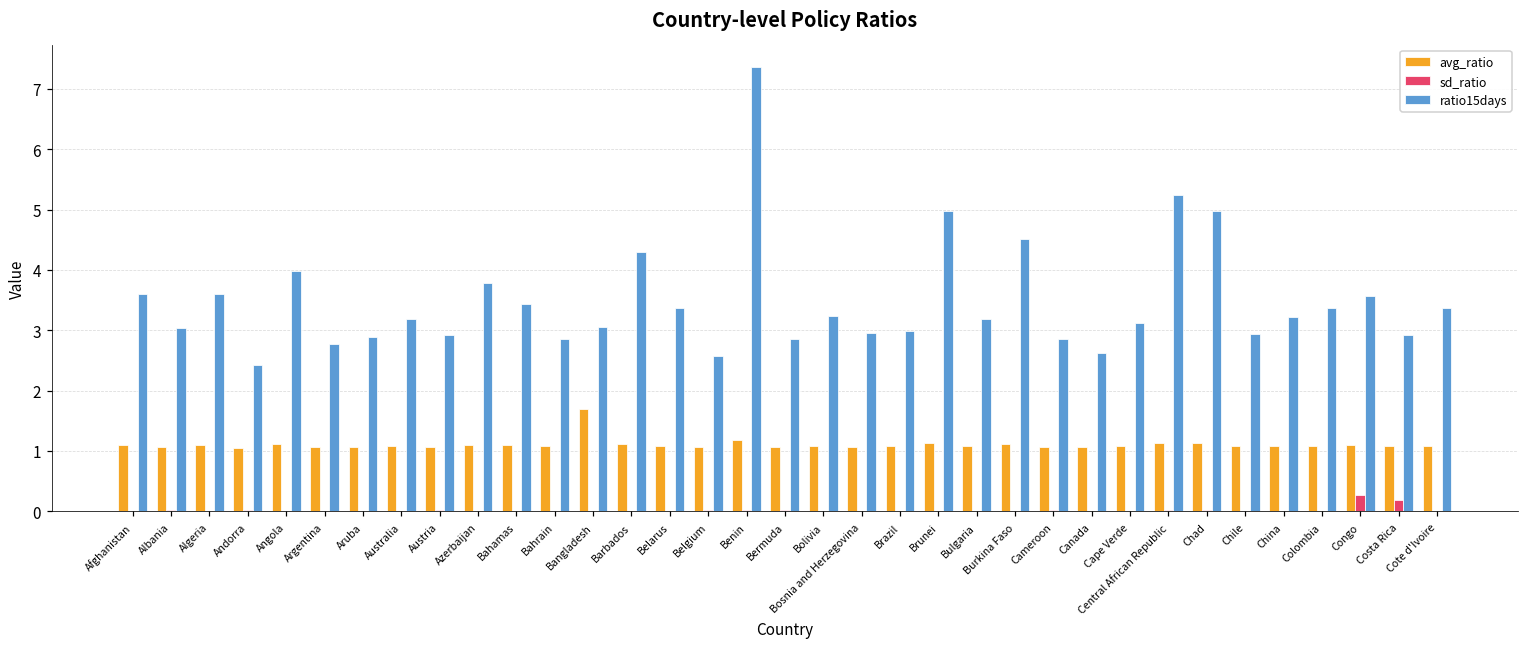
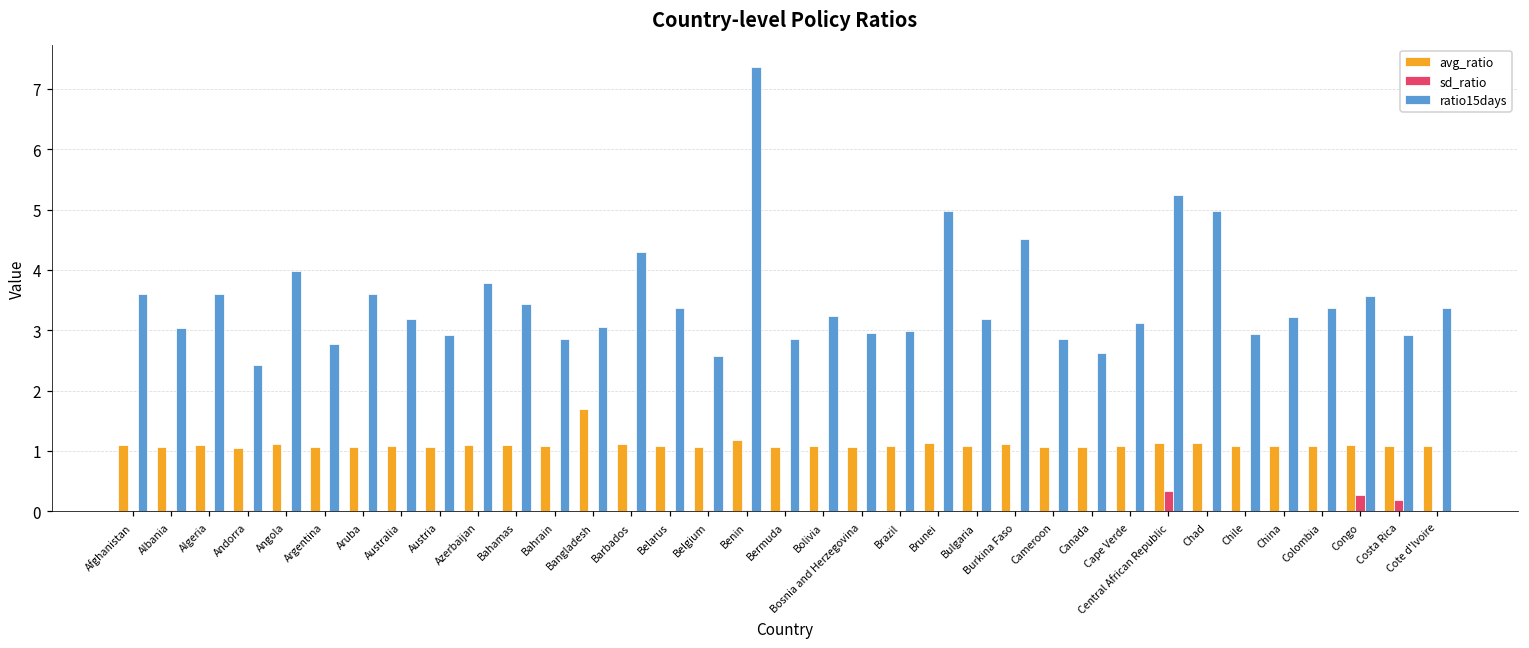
ratio15days, Aruba: 2.9 -> 3.6
sd_ratio, Central African Republic: 0.0 -> 0.3
